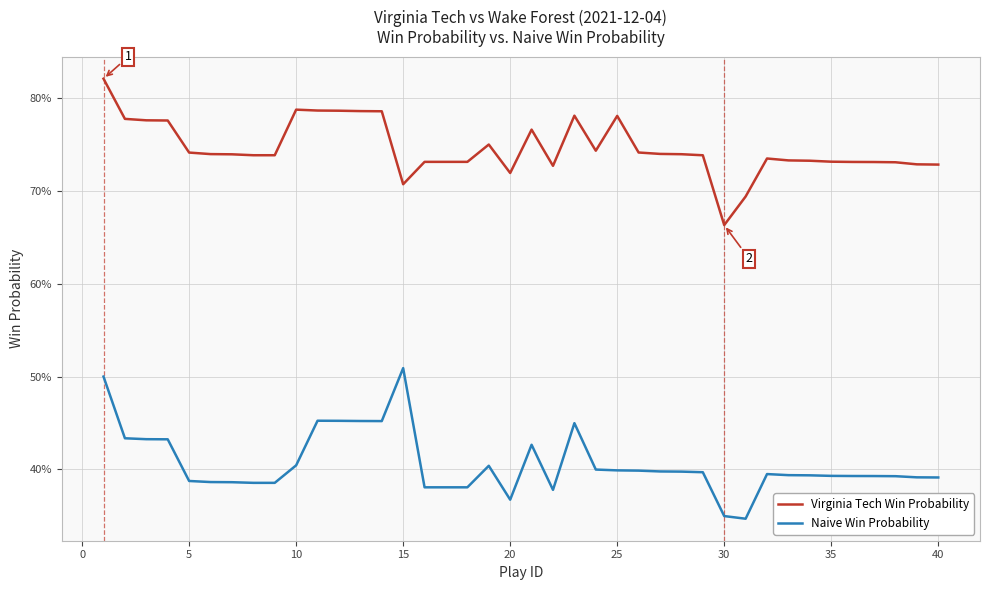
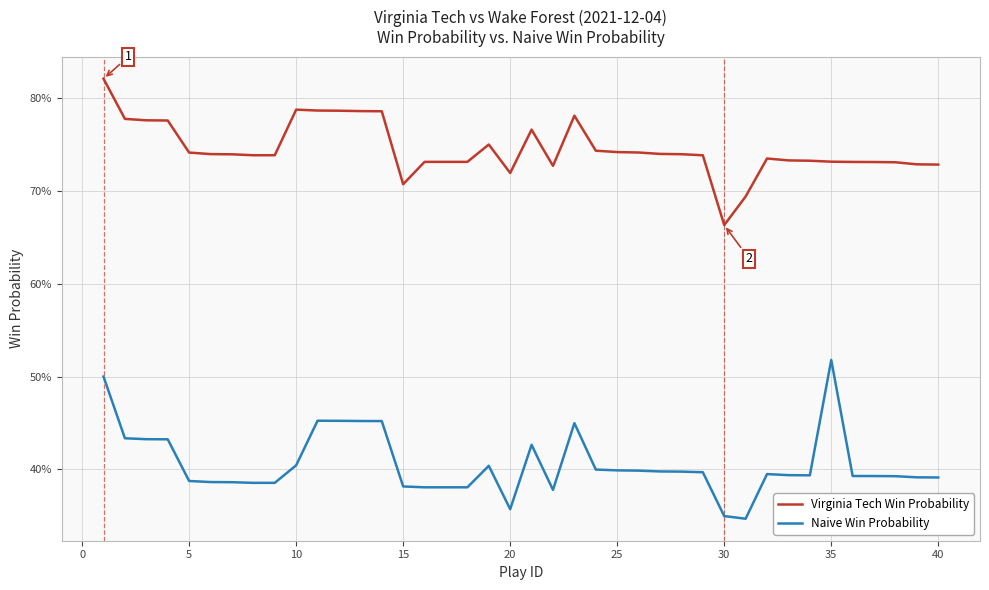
Naive Win Probability, 15: 51% -> 38%
Naive Win Probability, 20: 37% -> 36%
Virginia Tech Win Probability, 25: 78% -> 74%
Naive Win Probability, 35: 39% -> 52%
